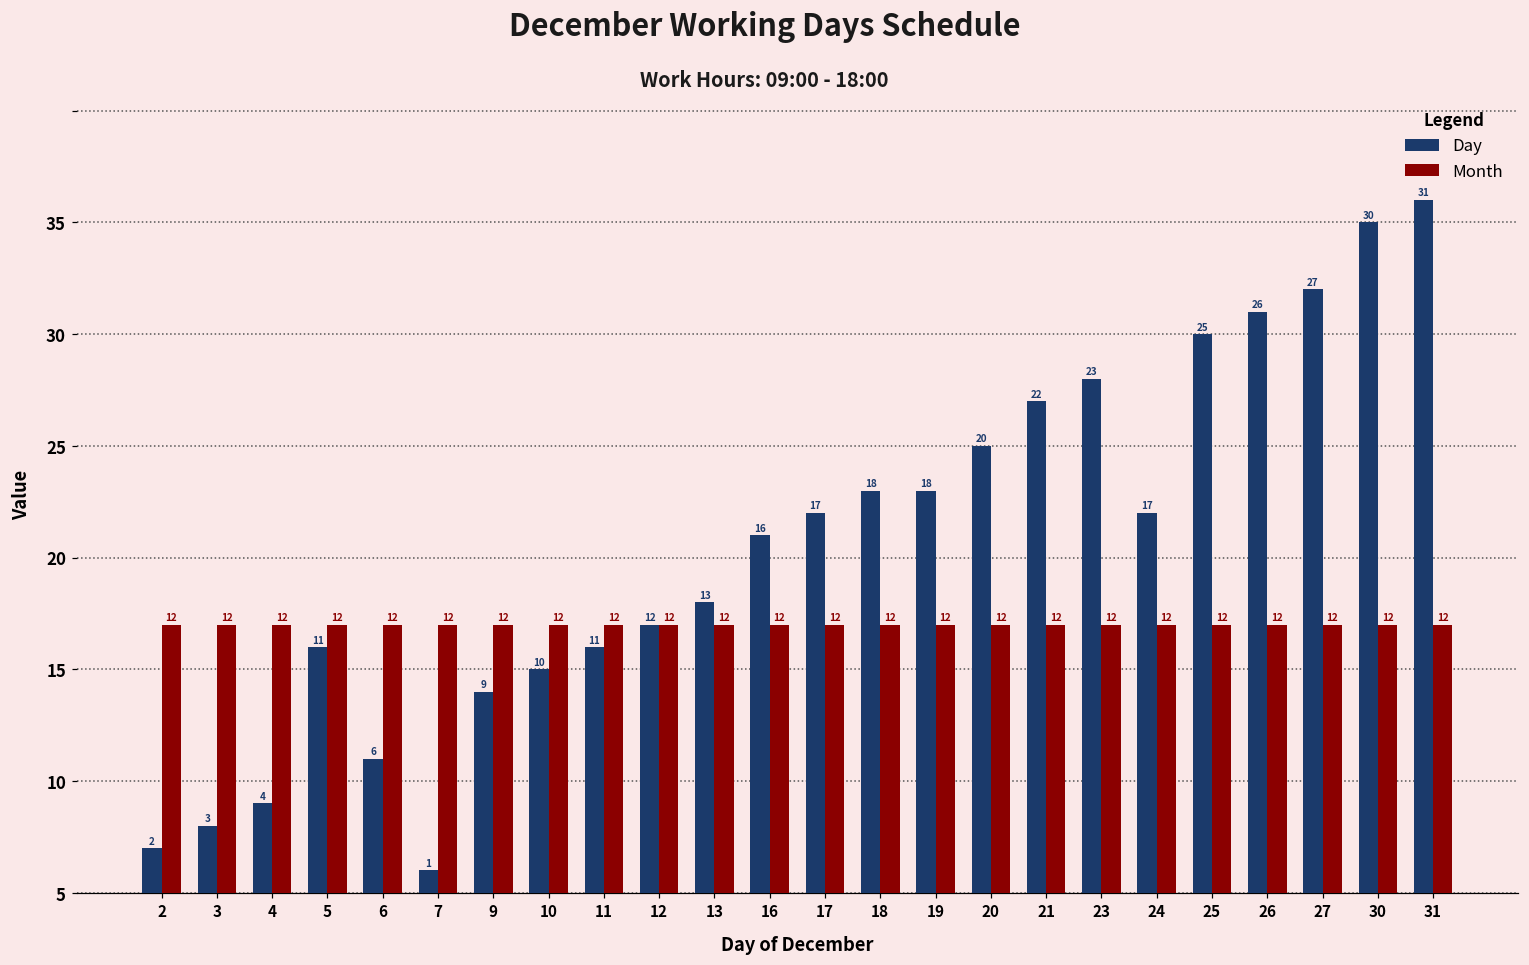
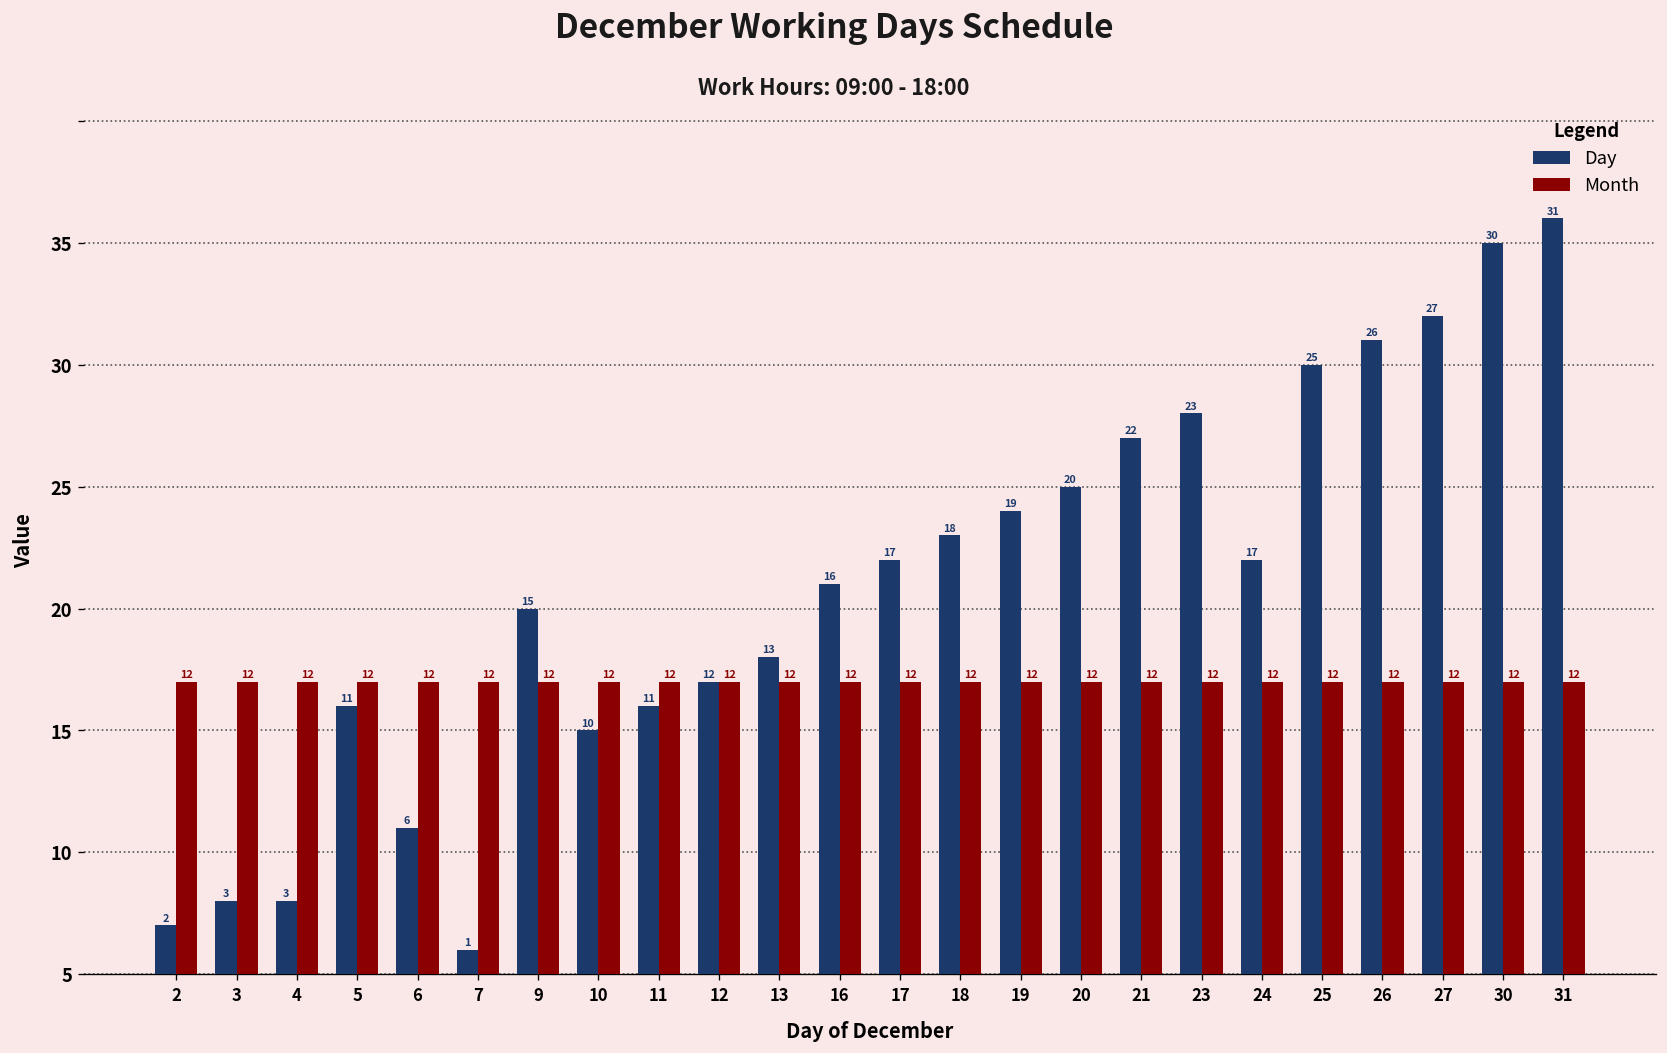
Day, 4: 4 -> 3
Day, 9: 9 -> 15
Day, 19: 18 -> 19
